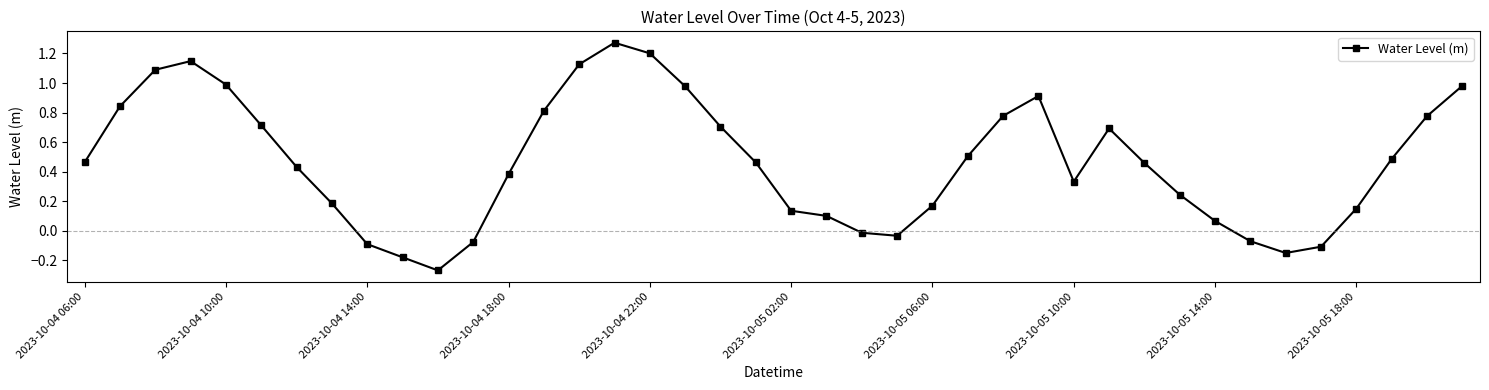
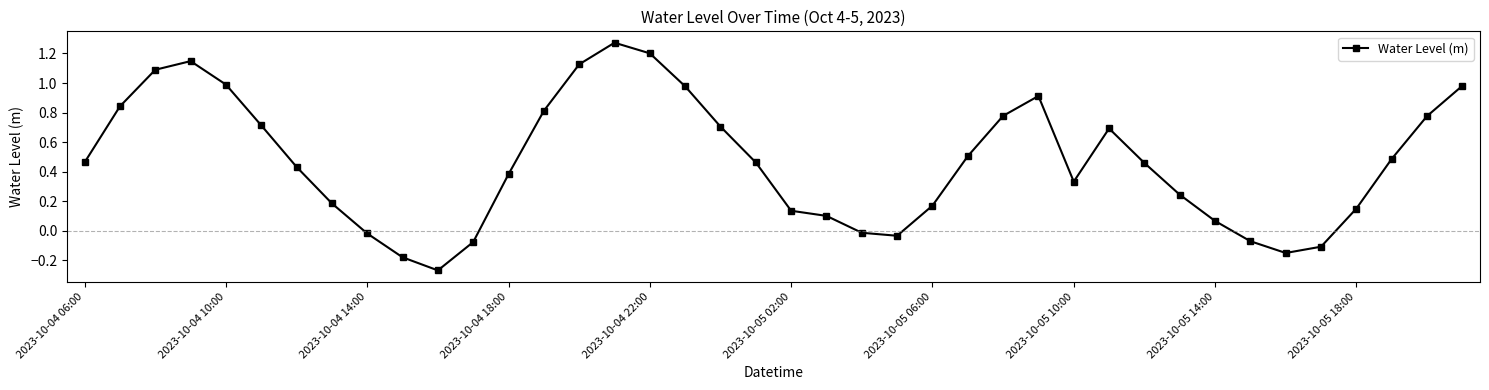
2023-10-04 14:00: -0.09 -> -0.02
